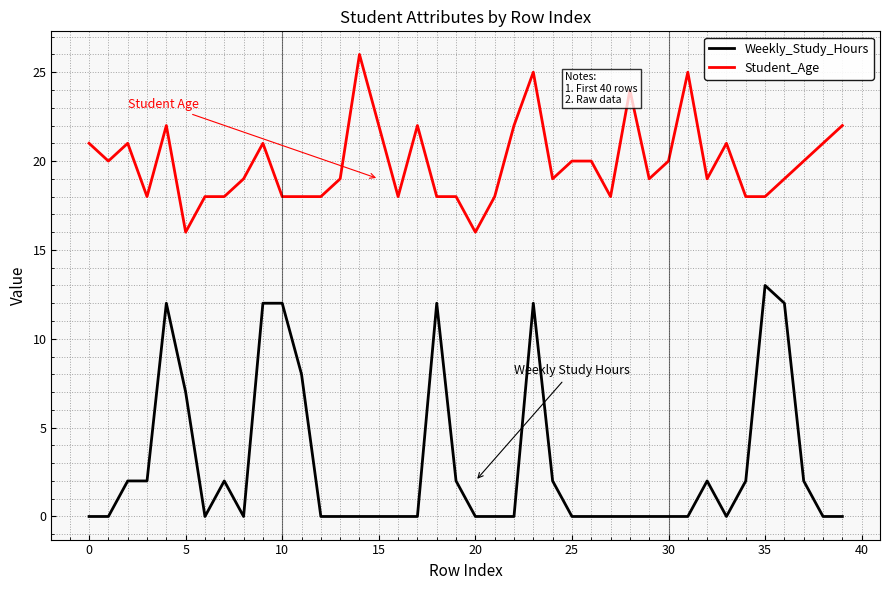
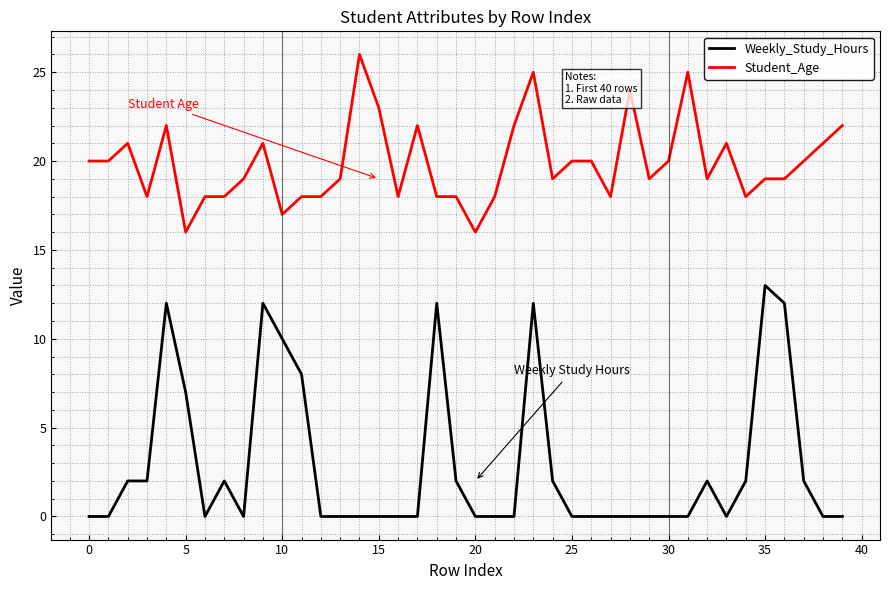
Student_Age, 0: 21 -> 20
Weekly_Study_Hours, 10: 12 -> 10
Student_Age, 10: 18 -> 17
Student_Age, 15: 22 -> 23
Student_Age, 35: 18 -> 19
